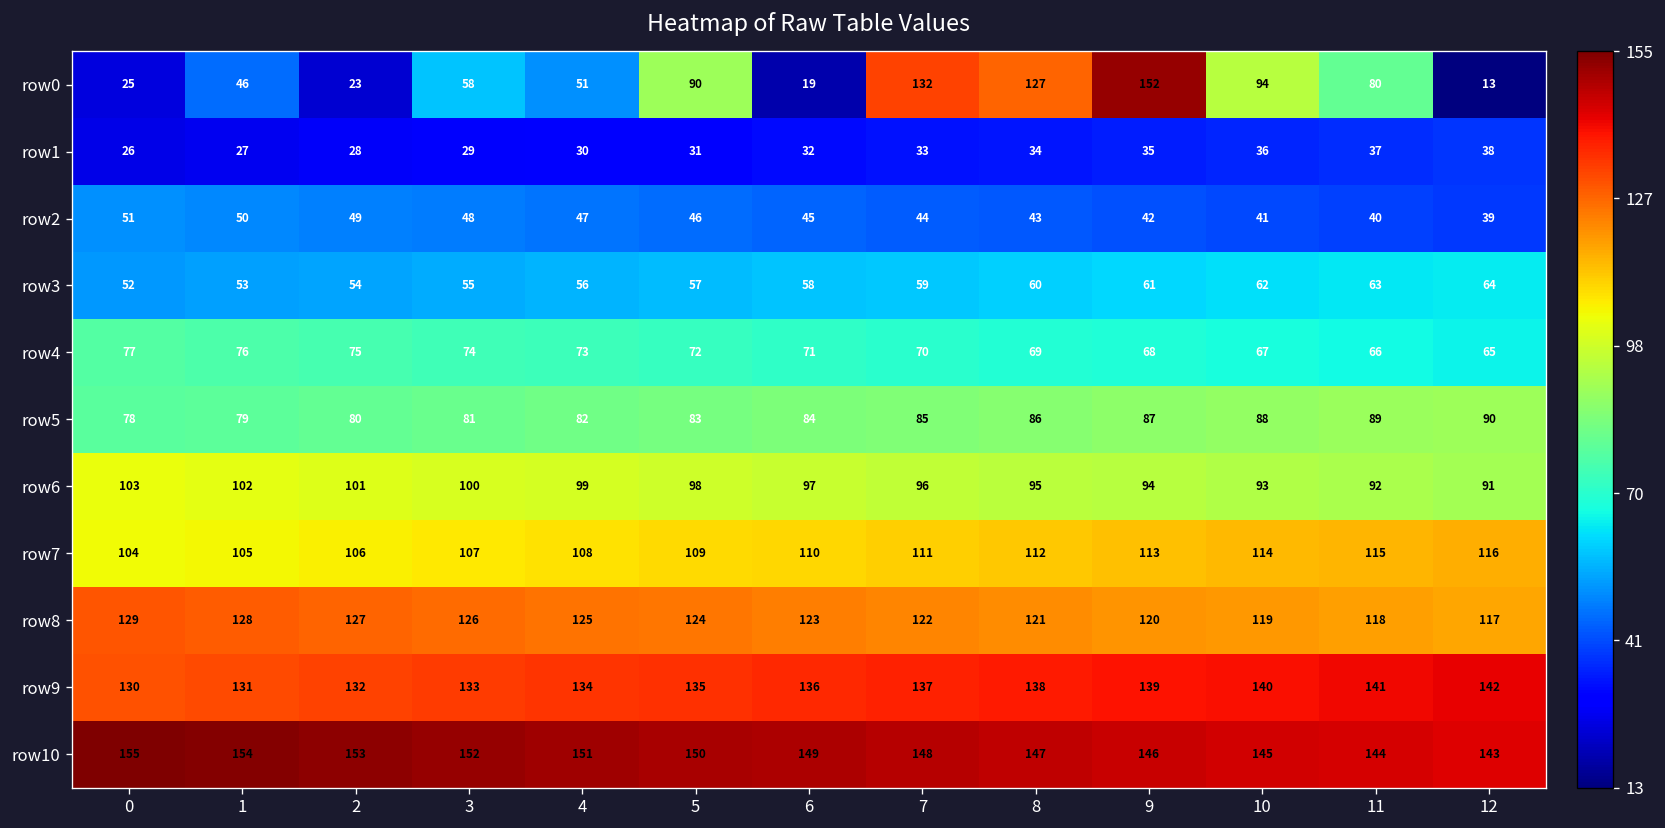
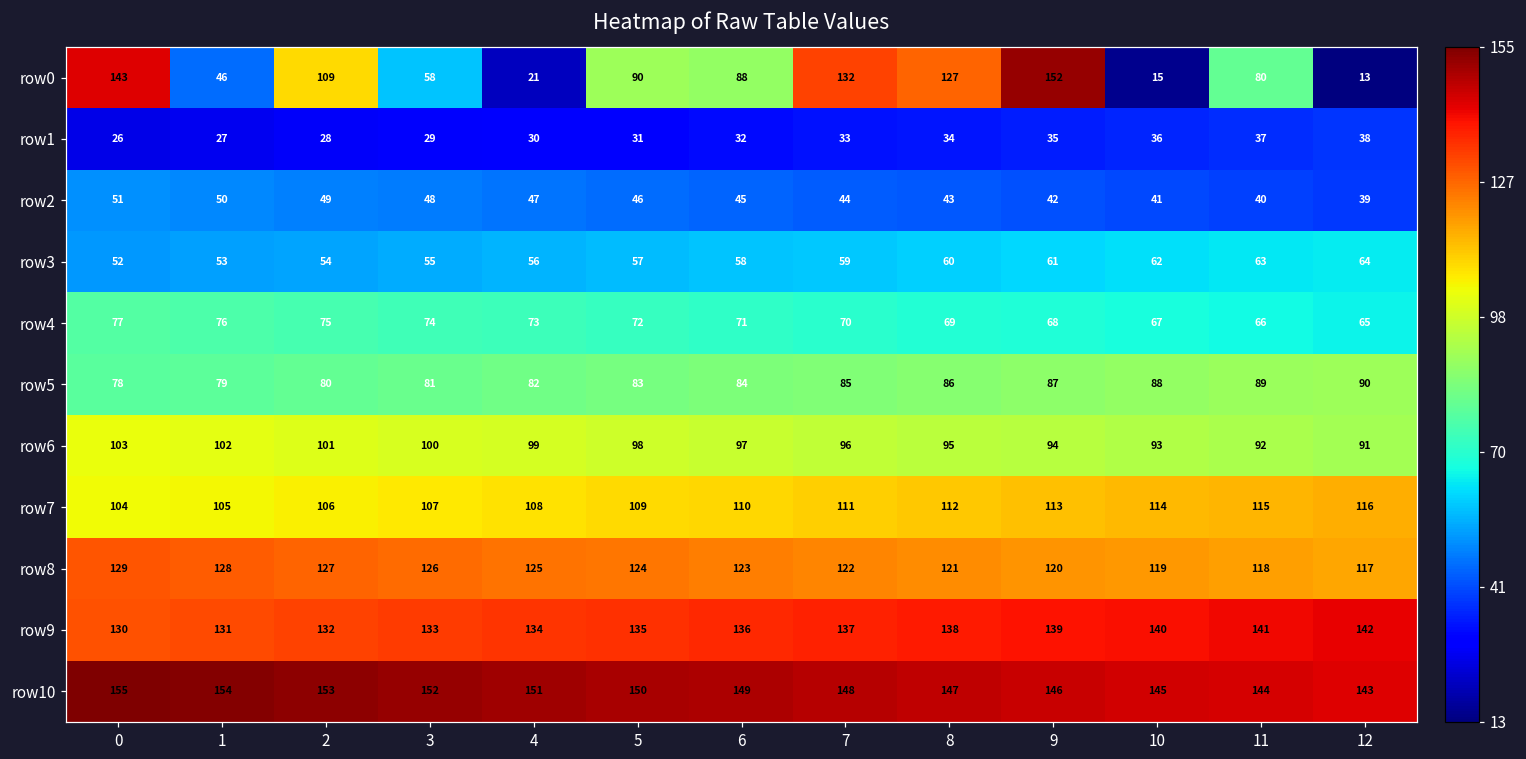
row0, 0: 25 -> 143
row0, 2: 23 -> 109
row0, 4: 51 -> 21
row0, 6: 19 -> 88
row0, 10: 94 -> 15
